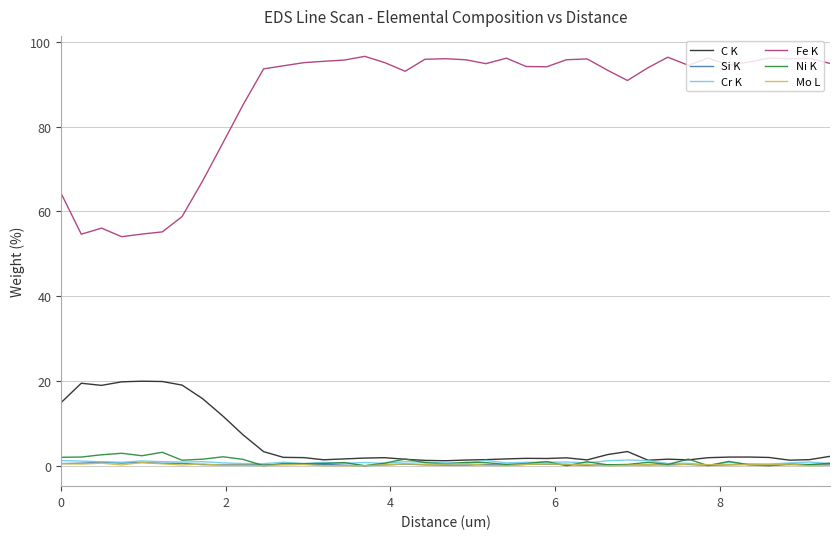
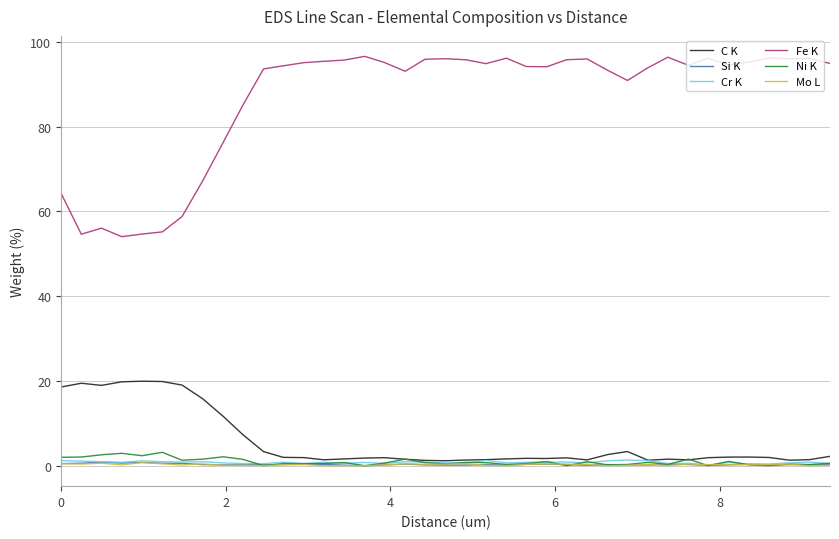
C K, 0: 15 -> 19
